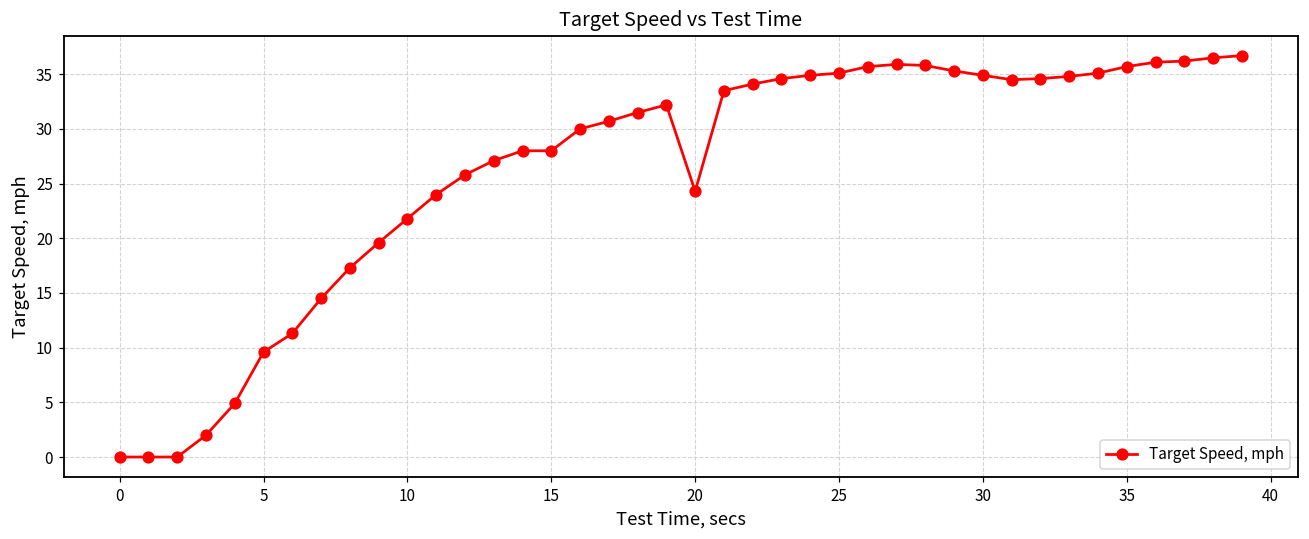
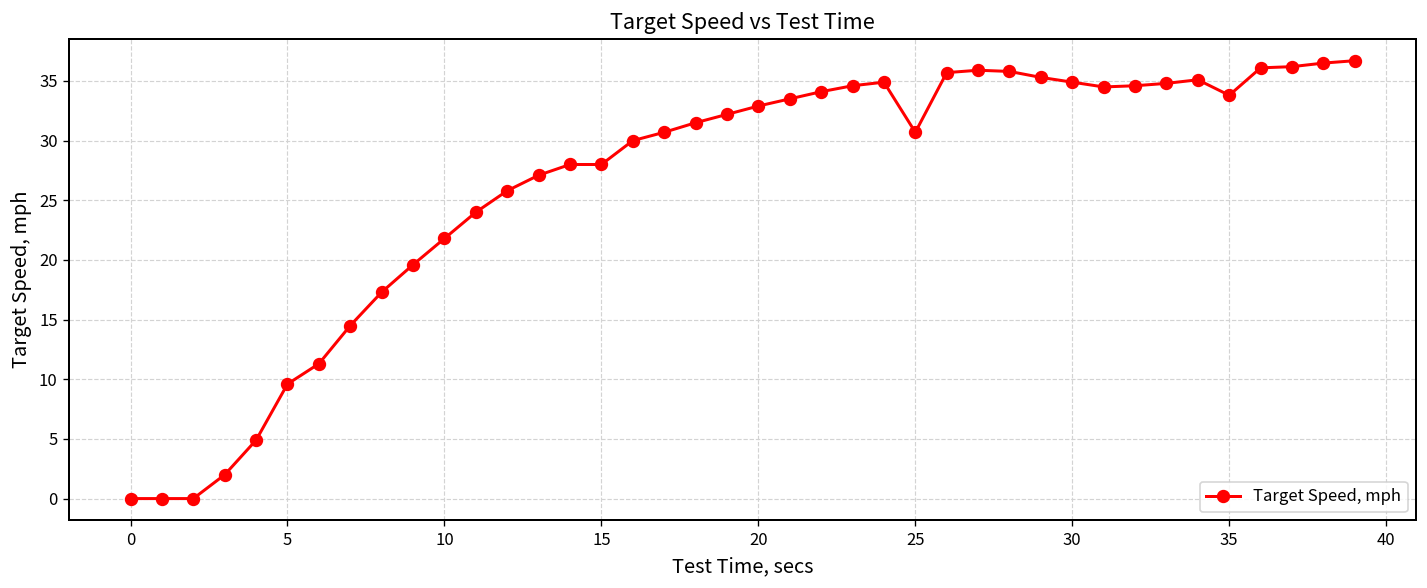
20: 24 -> 33
25: 35 -> 31
35: 36 -> 34
